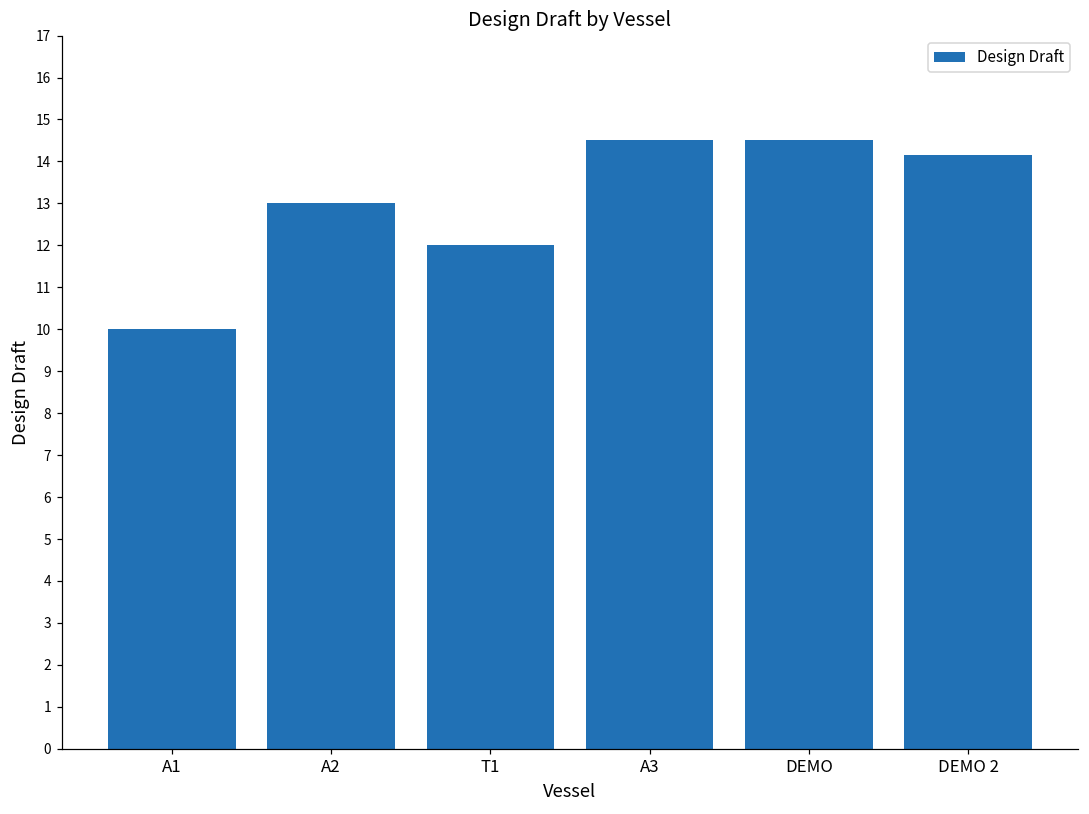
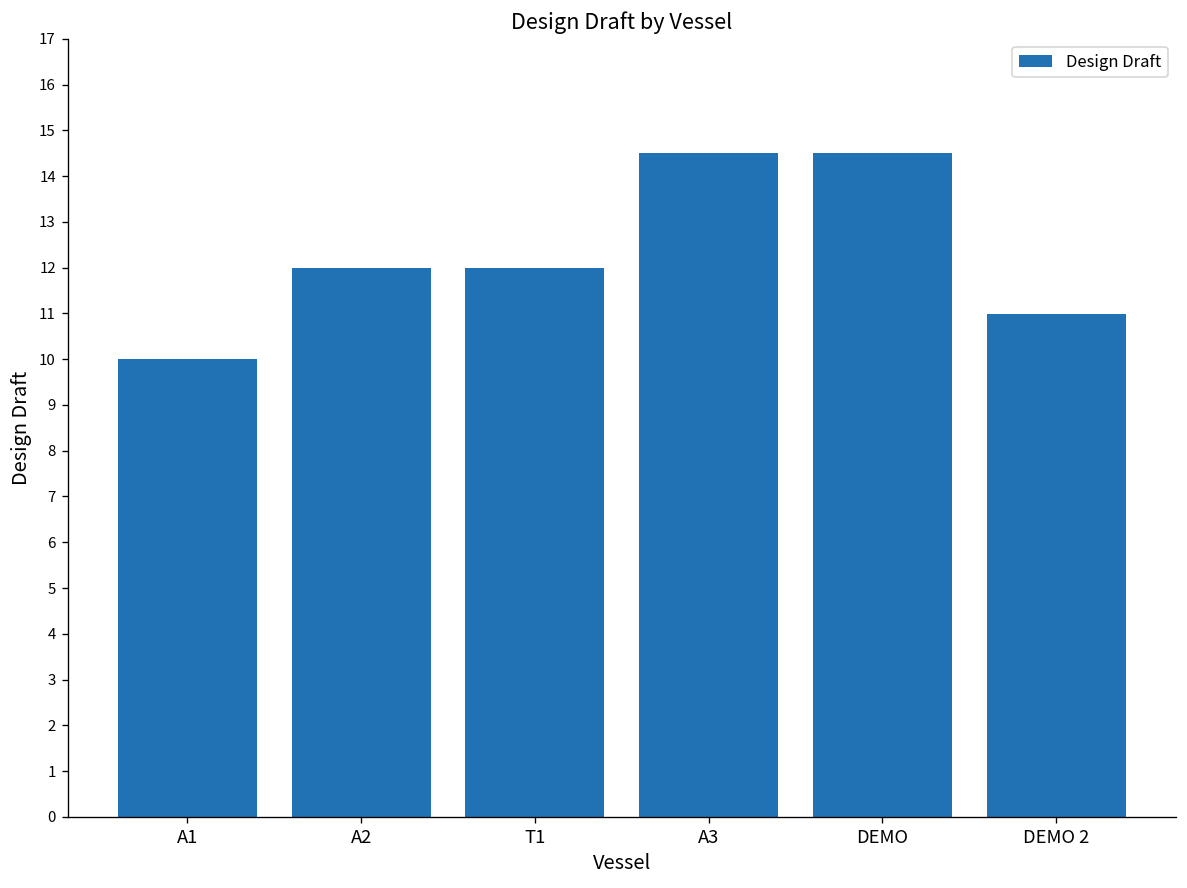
A2: 13 -> 12
DEMO 2: 14.2 -> 11.0
